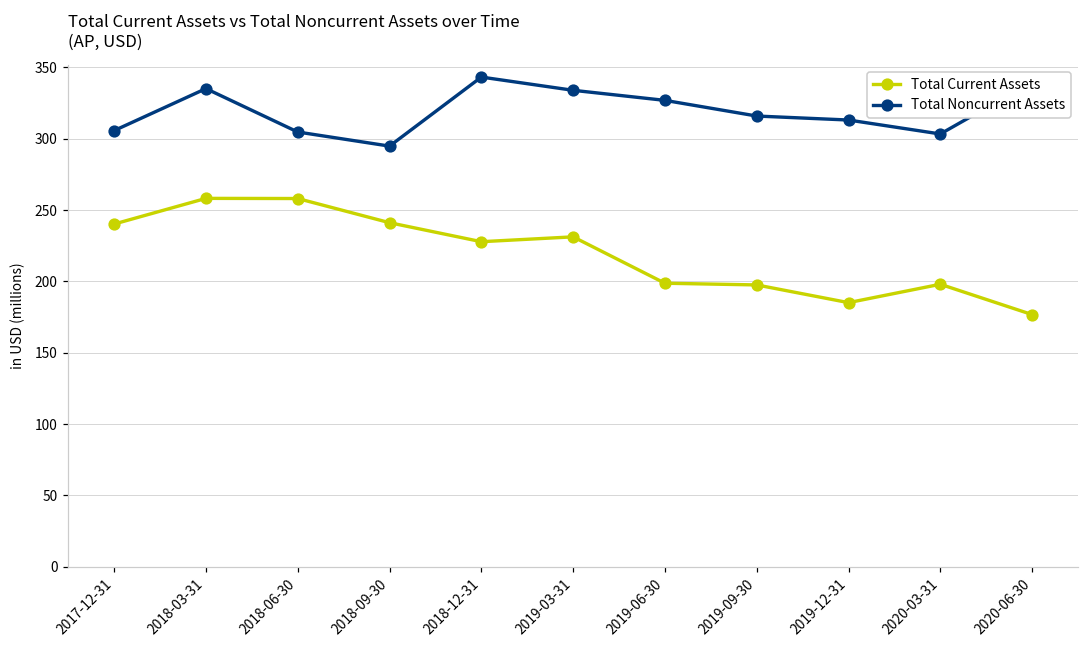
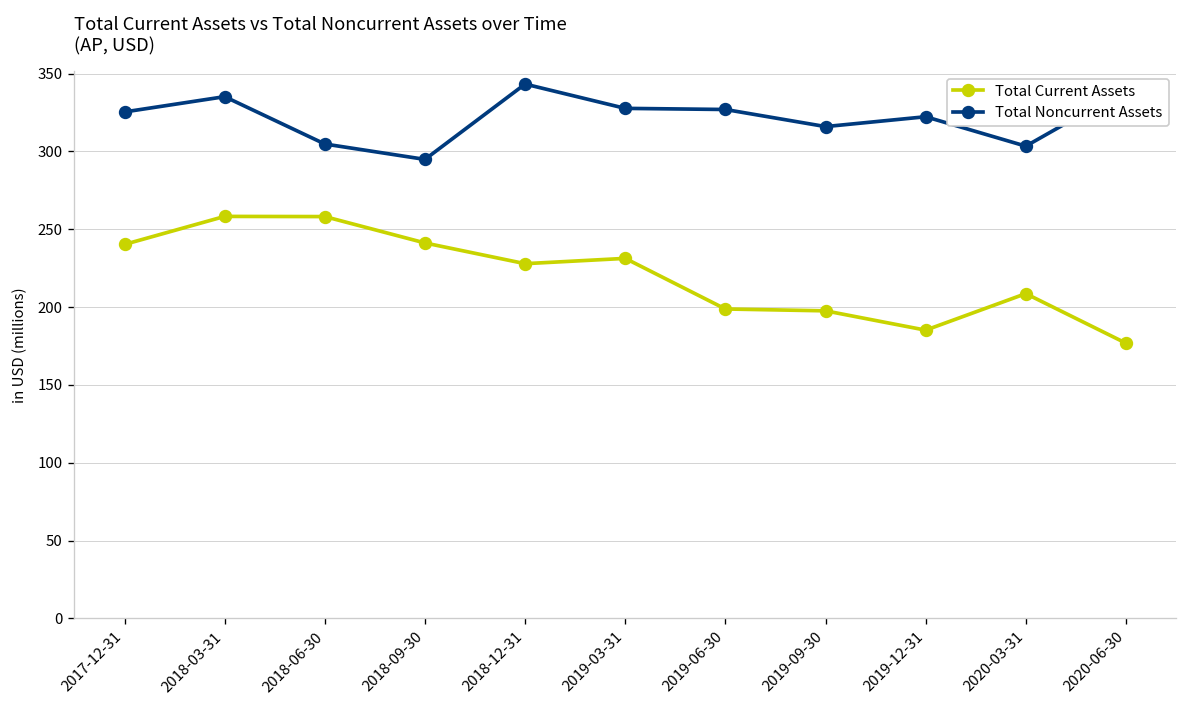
Total Noncurrent Assets, 2017-12-31: 306 -> 325
Total Noncurrent Assets, 2019-03-31: 334 -> 328
Total Noncurrent Assets, 2019-12-31: 313 -> 322
Total Current Assets, 2020-03-31: 198 -> 209
